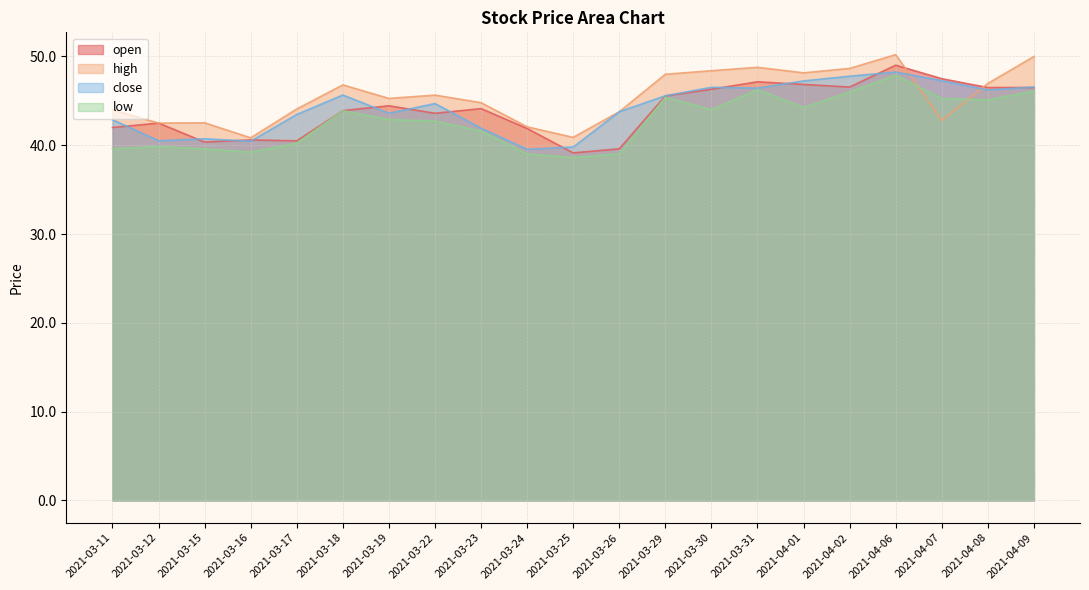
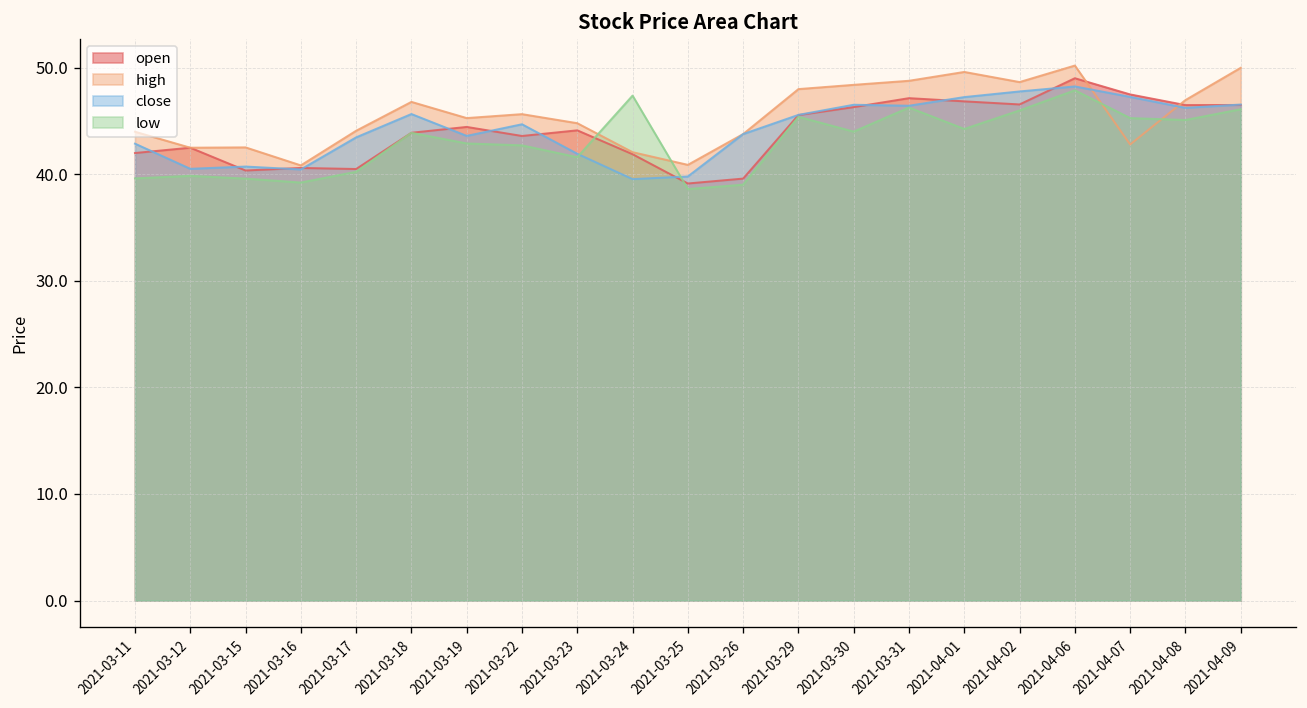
low, 2021-03-24: 39 -> 47
high, 2021-04-01: 48 -> 50
